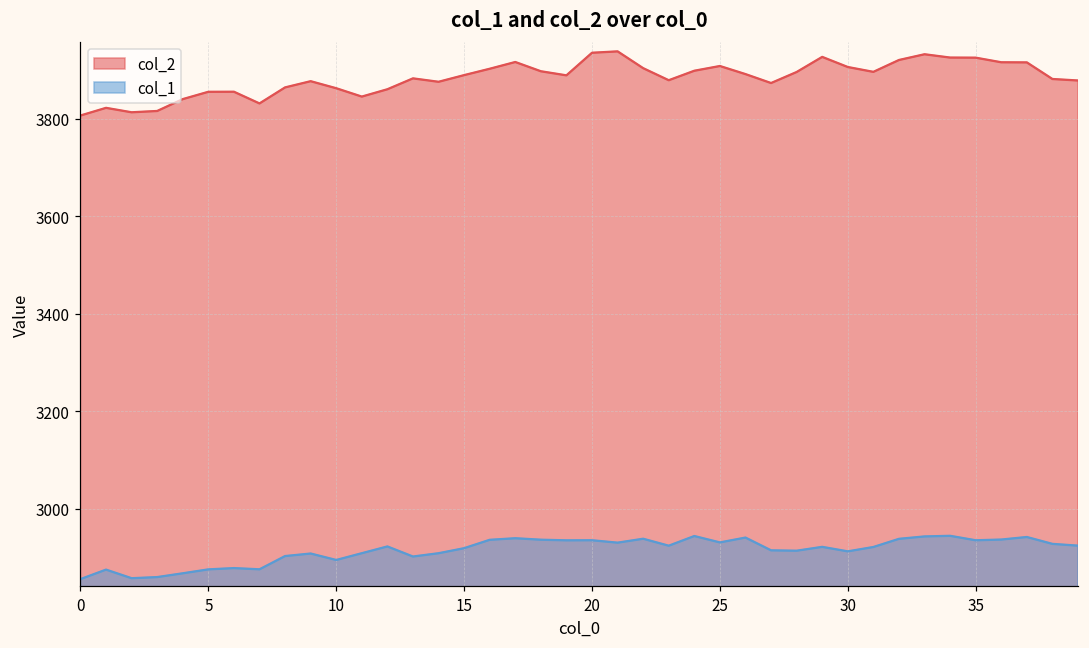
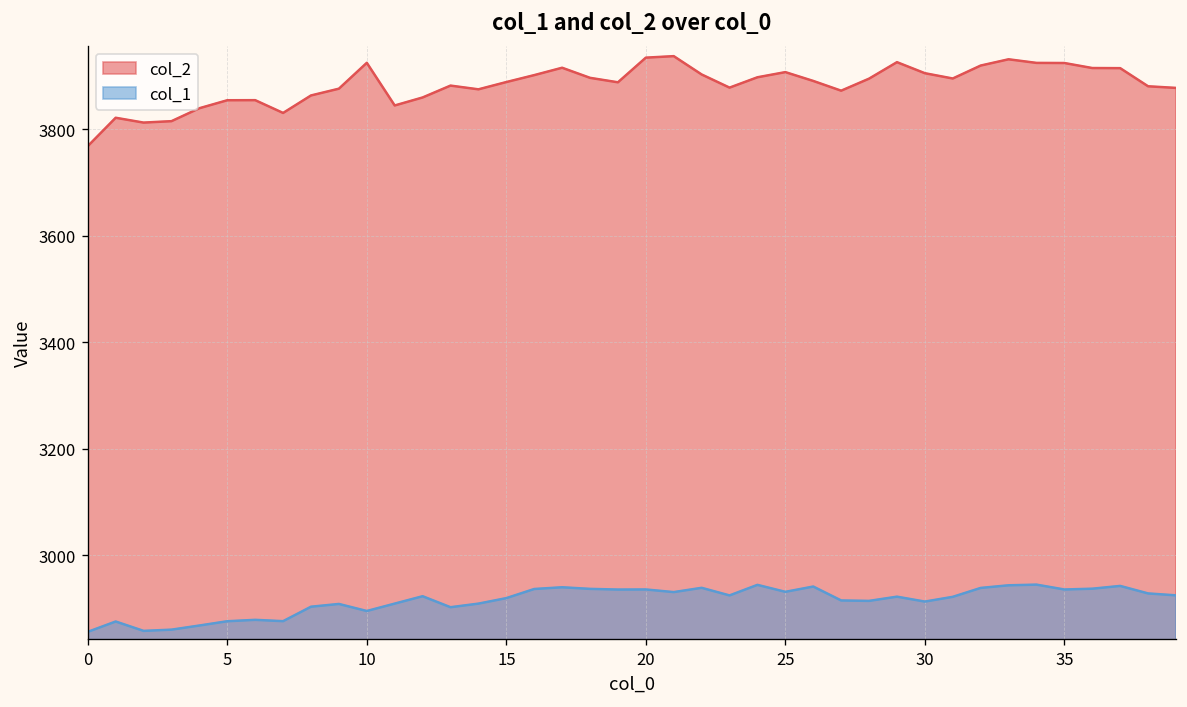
col_2, 0: 3810 -> 3770
col_2, 10: 3860 -> 3930
